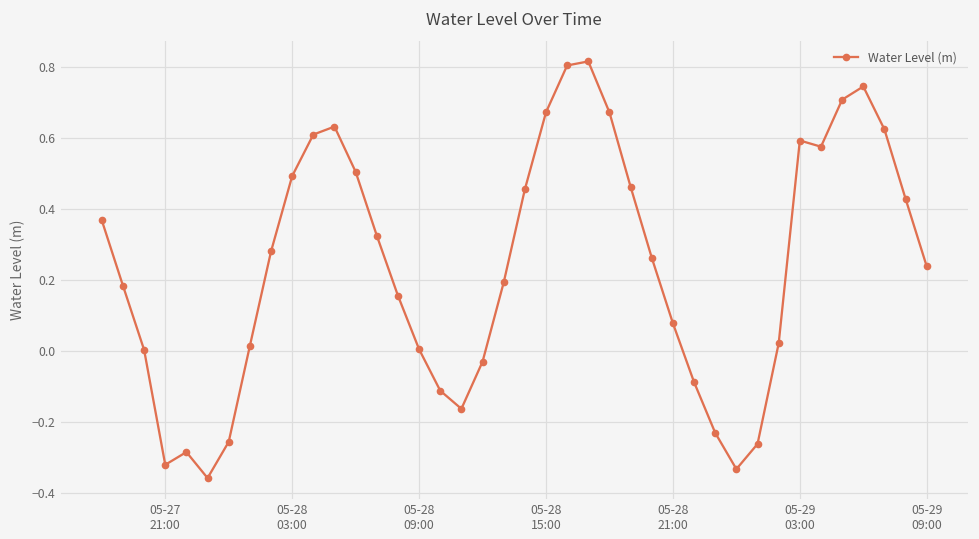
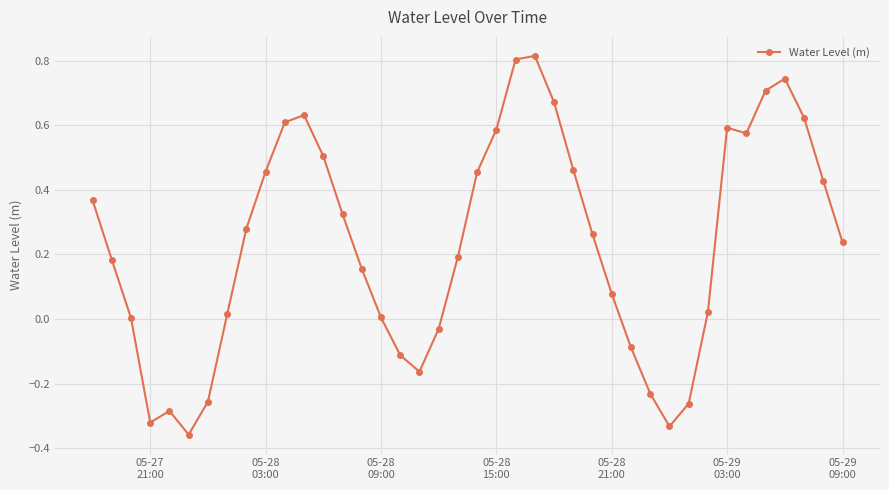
05-28 03:00: 0.49 -> 0.46
05-28 15:00: 0.67 -> 0.59
